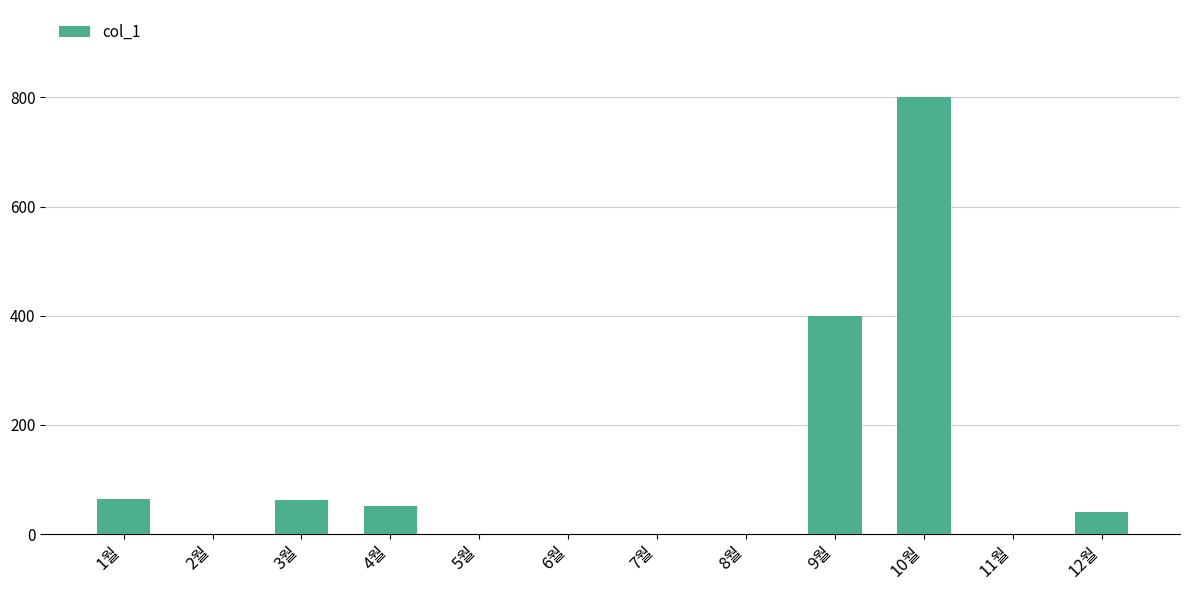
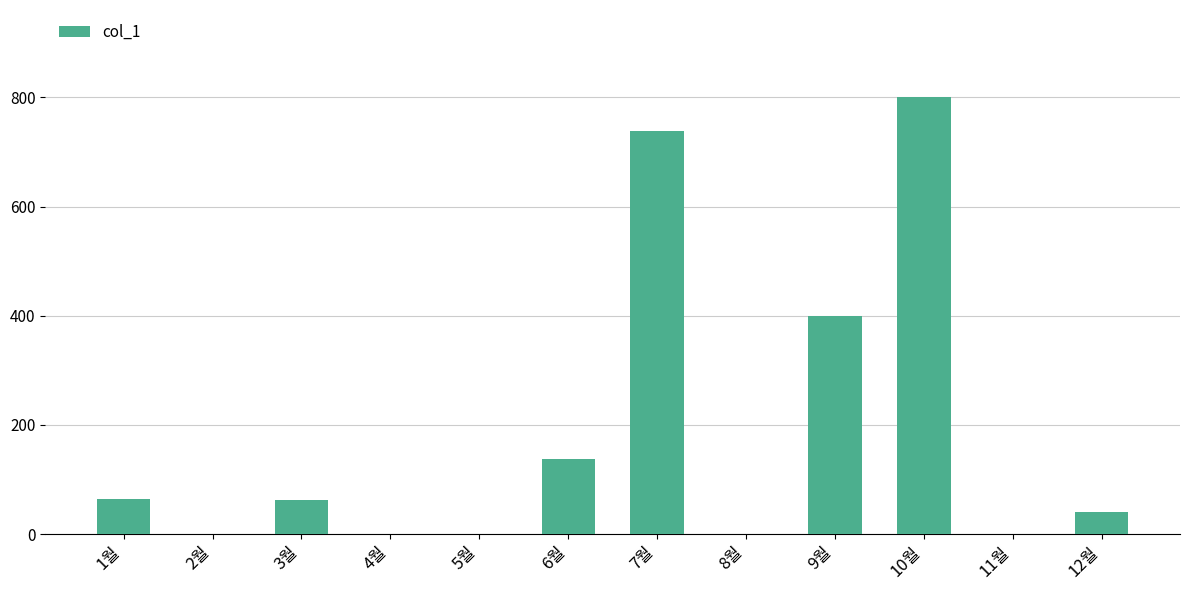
4월: 50 -> 0
6월: 0 -> 140
7월: 0 -> 740
